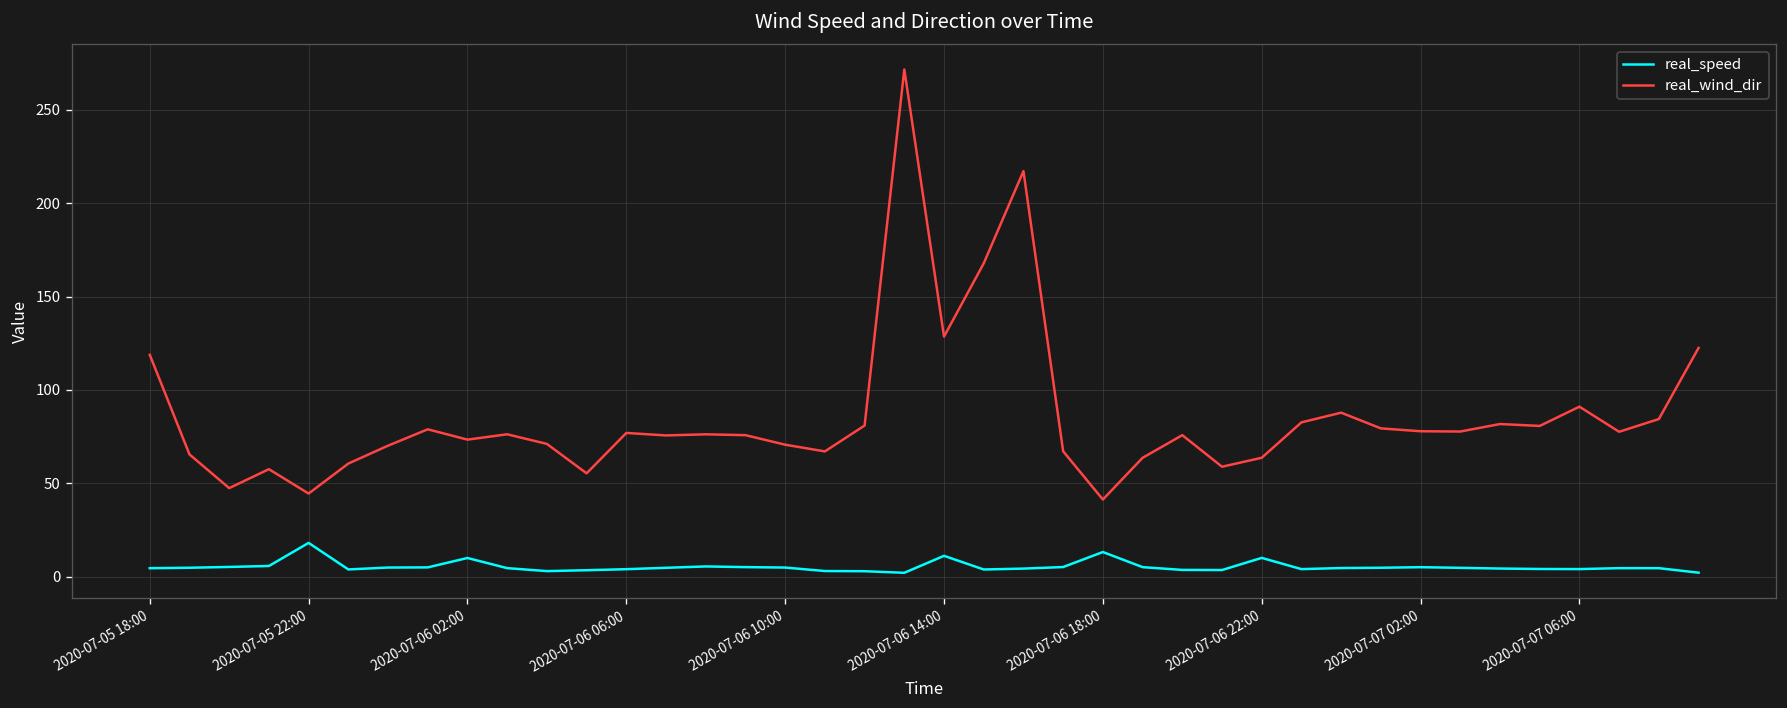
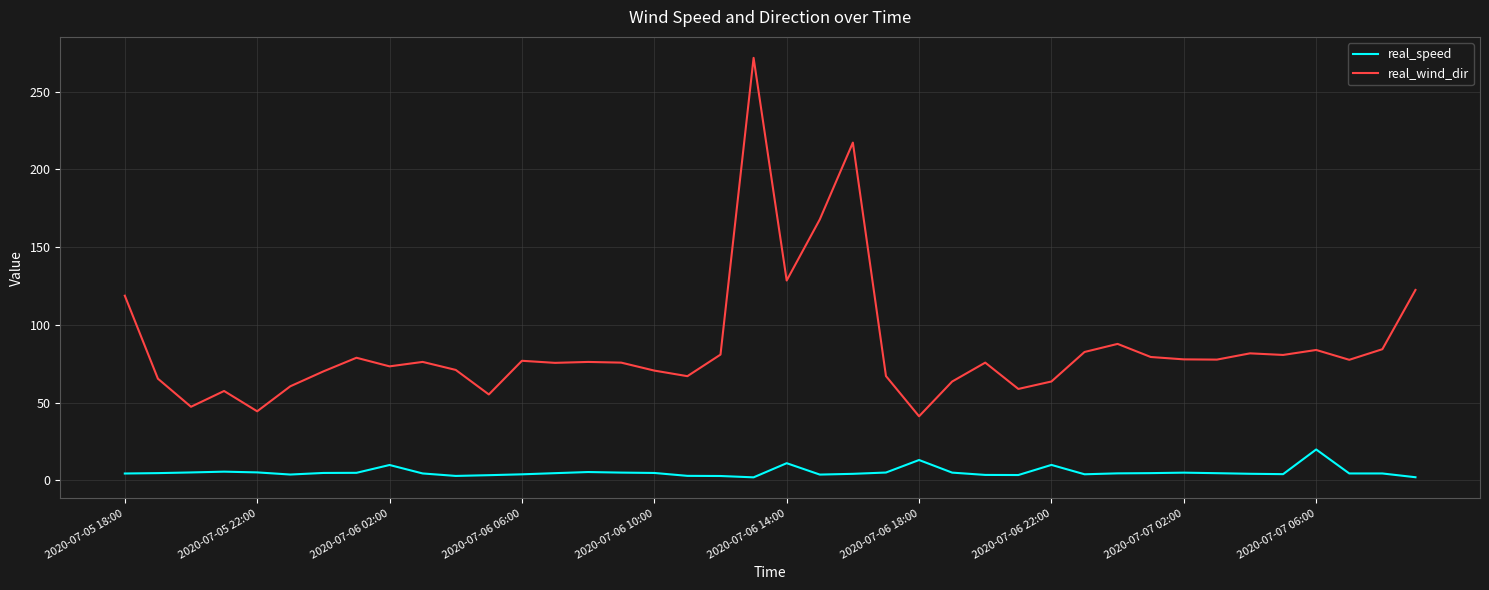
real_speed, 2020-07-05 22:00: 18 -> 5
real_speed, 2020-07-07 06:00: 4 -> 20
real_wind_dir, 2020-07-07 06:00: 91 -> 84
